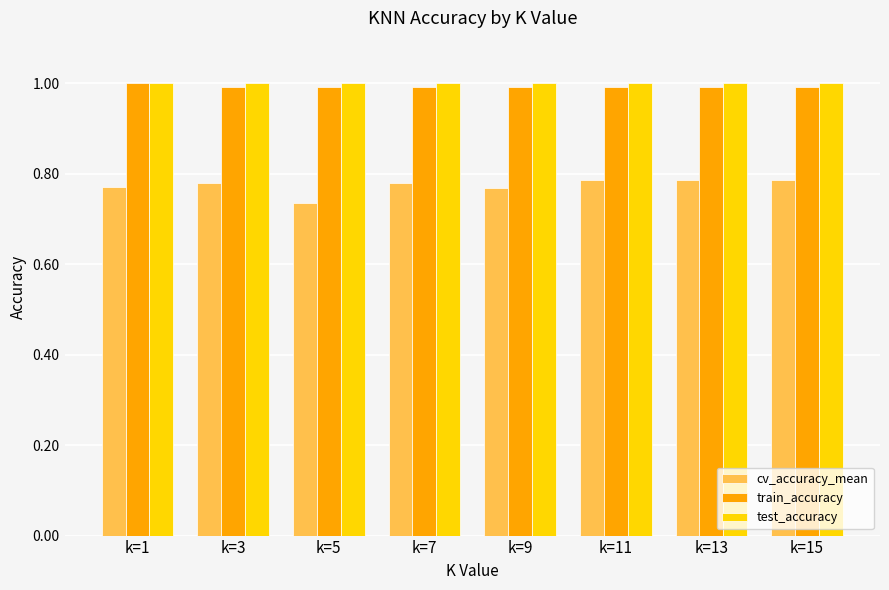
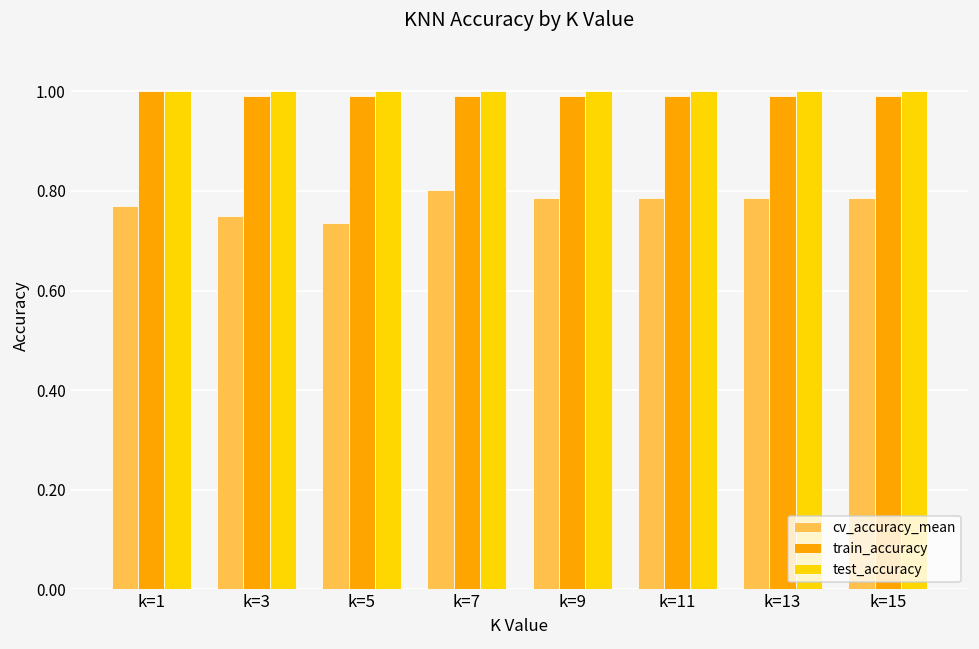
cv_accuracy_mean, k=3: 0.78 -> 0.75
cv_accuracy_mean, k=7: 0.78 -> 0.80
cv_accuracy_mean, k=9: 0.77 -> 0.79
